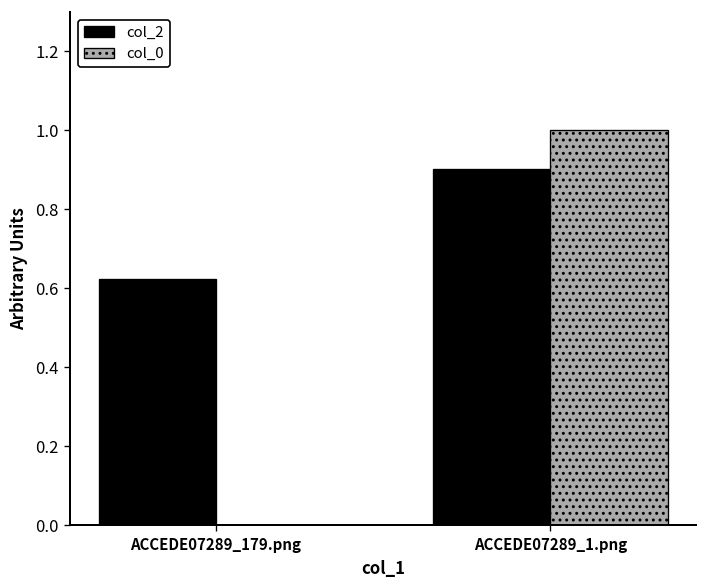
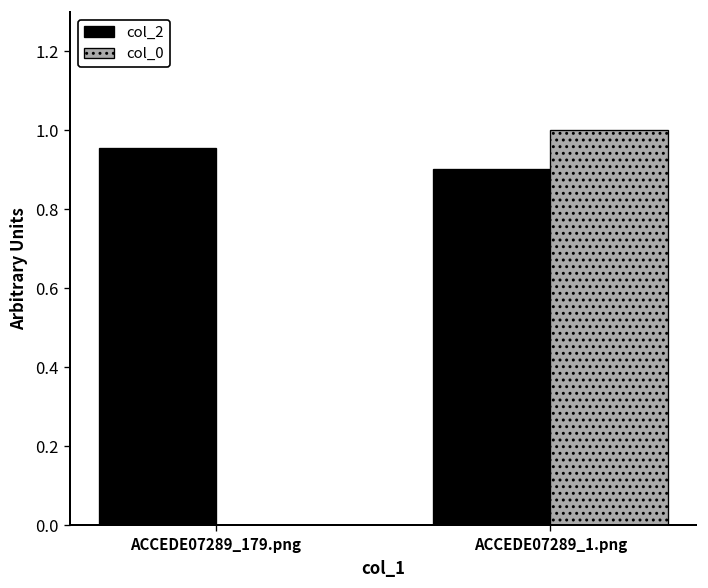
col_2, ACCEDE07289_179.png: 0.62 -> 0.96
